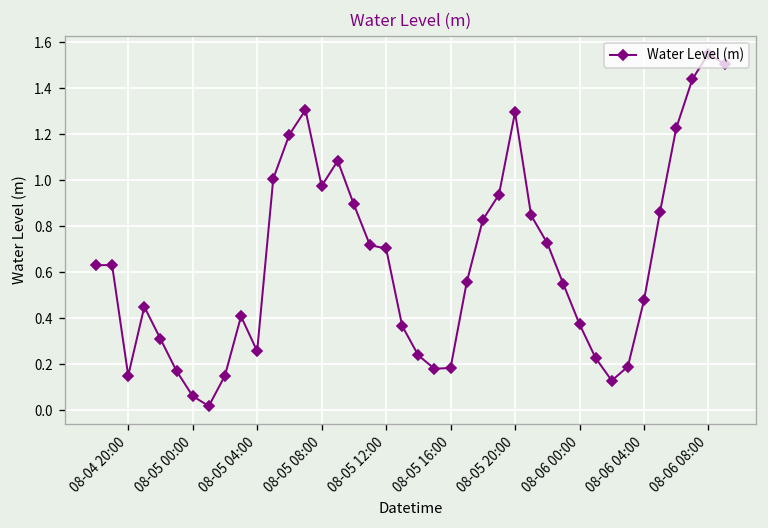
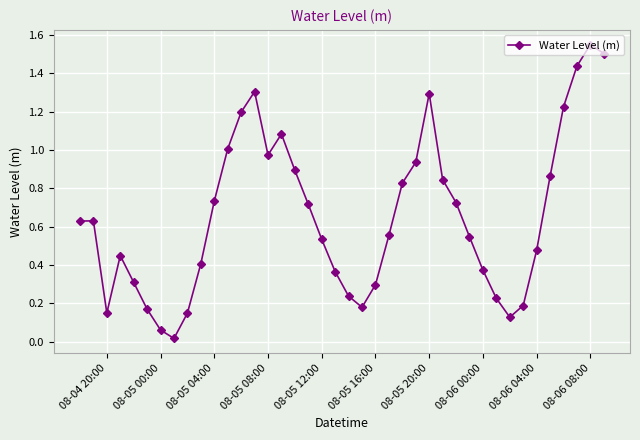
08-05 04:00: 0.26 -> 0.73
08-05 12:00: 0.70 -> 0.53
08-05 16:00: 0.18 -> 0.30
